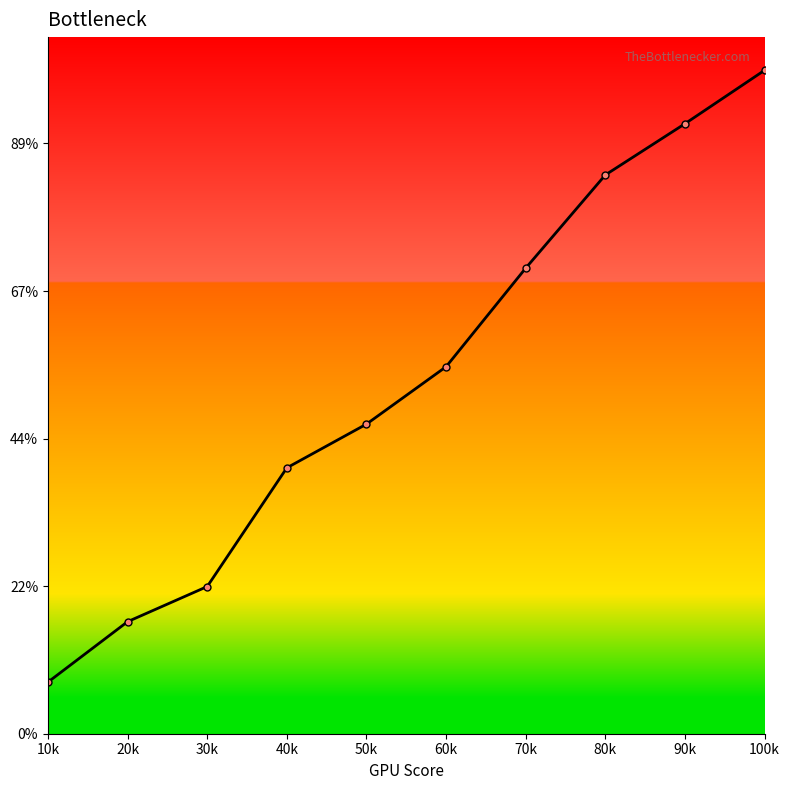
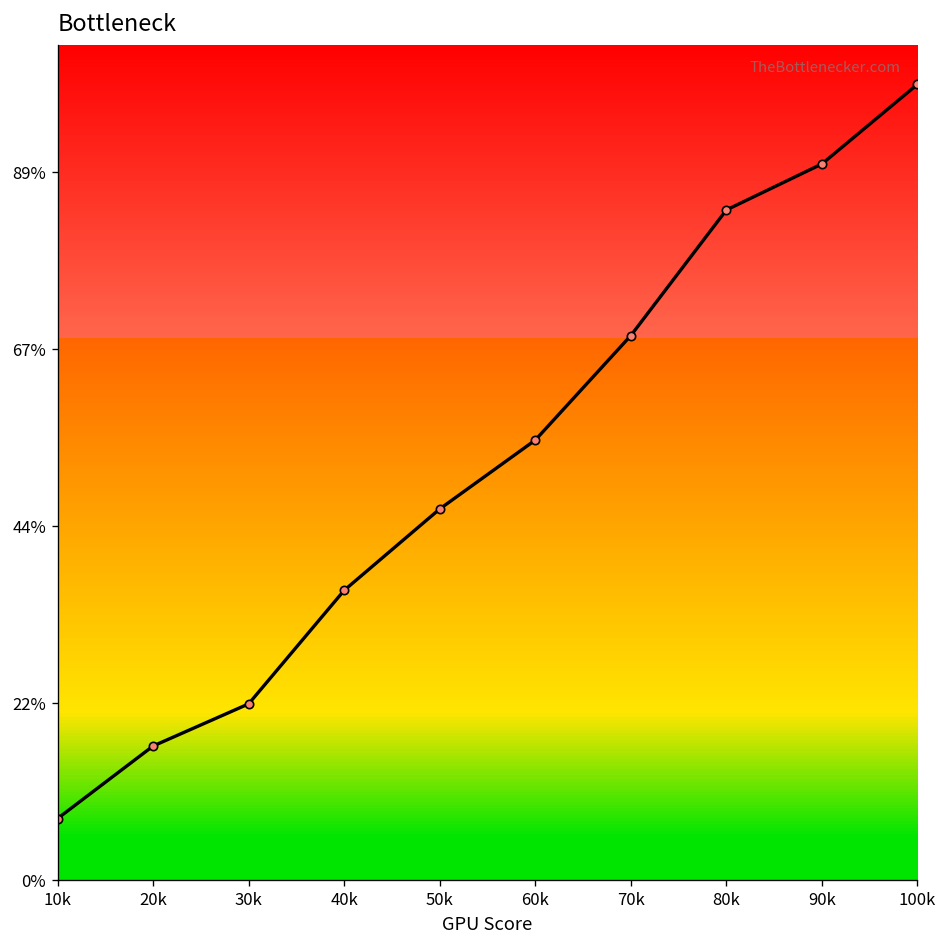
40k: 40% -> 36%
70k: 70% -> 68%
90k: 92% -> 90%
